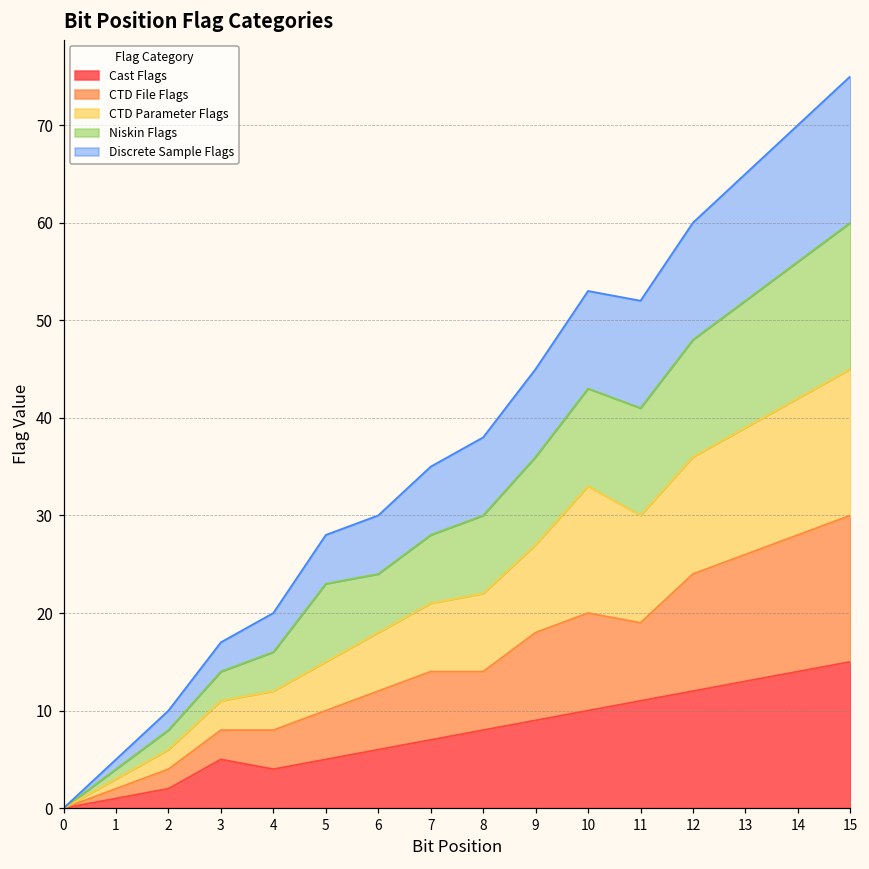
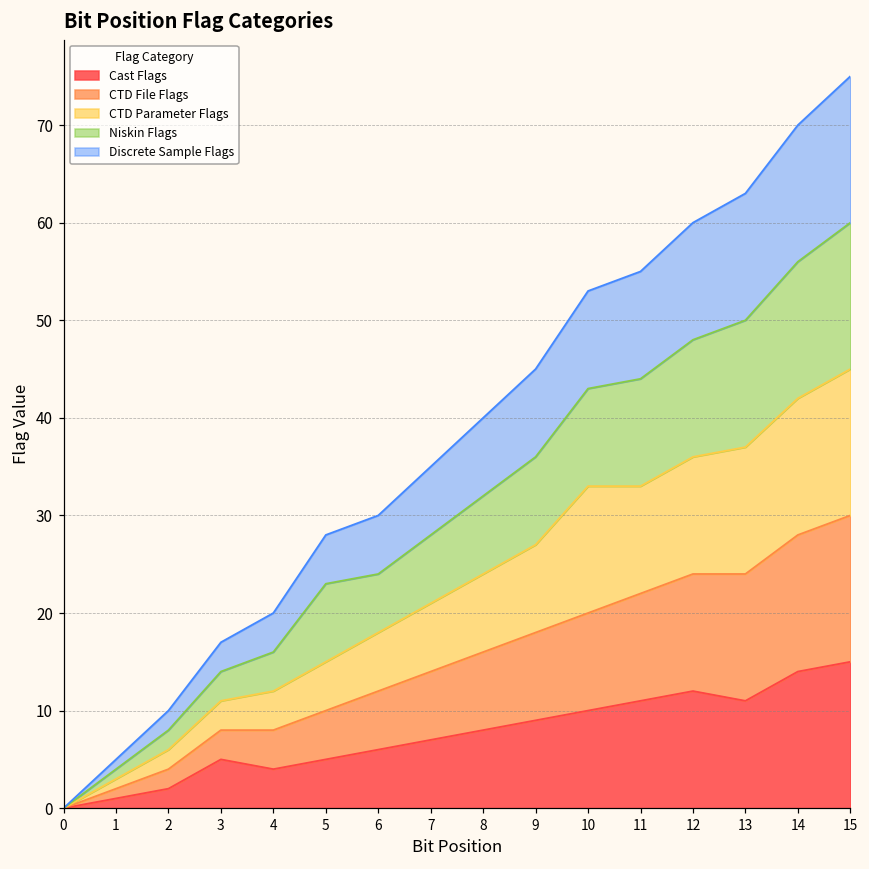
CTD File Flags, 8: 6 -> 8
CTD File Flags, 11: 8 -> 11
Cast Flags, 13: 13 -> 11
